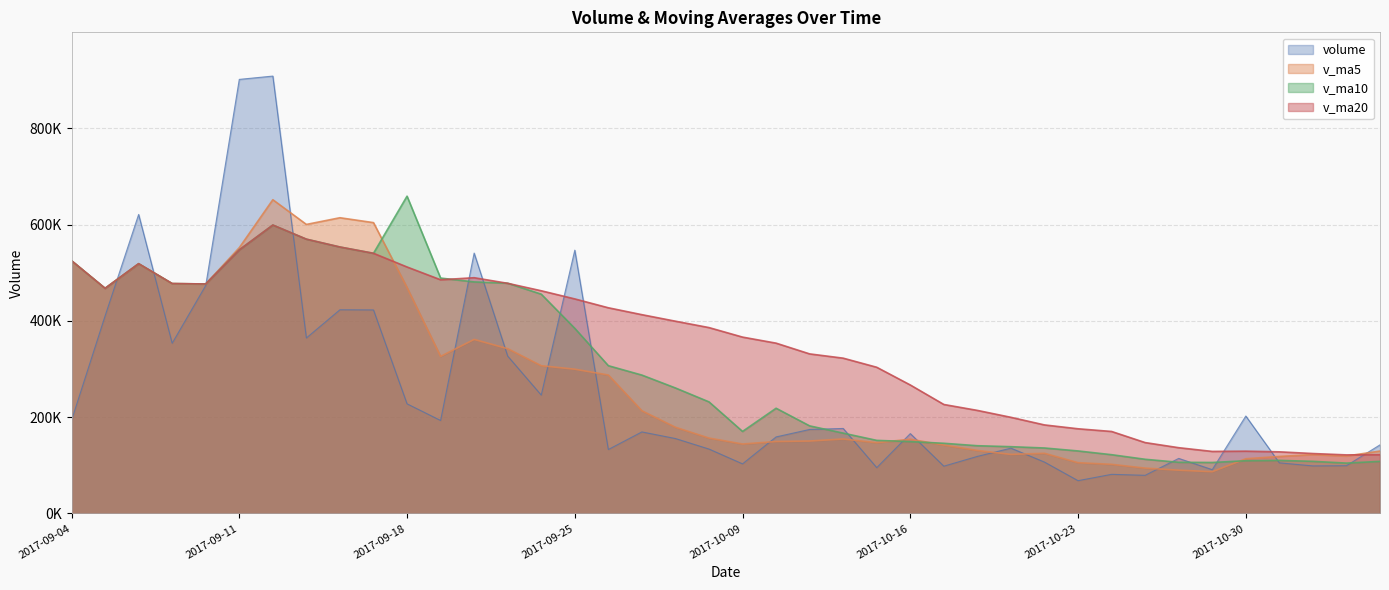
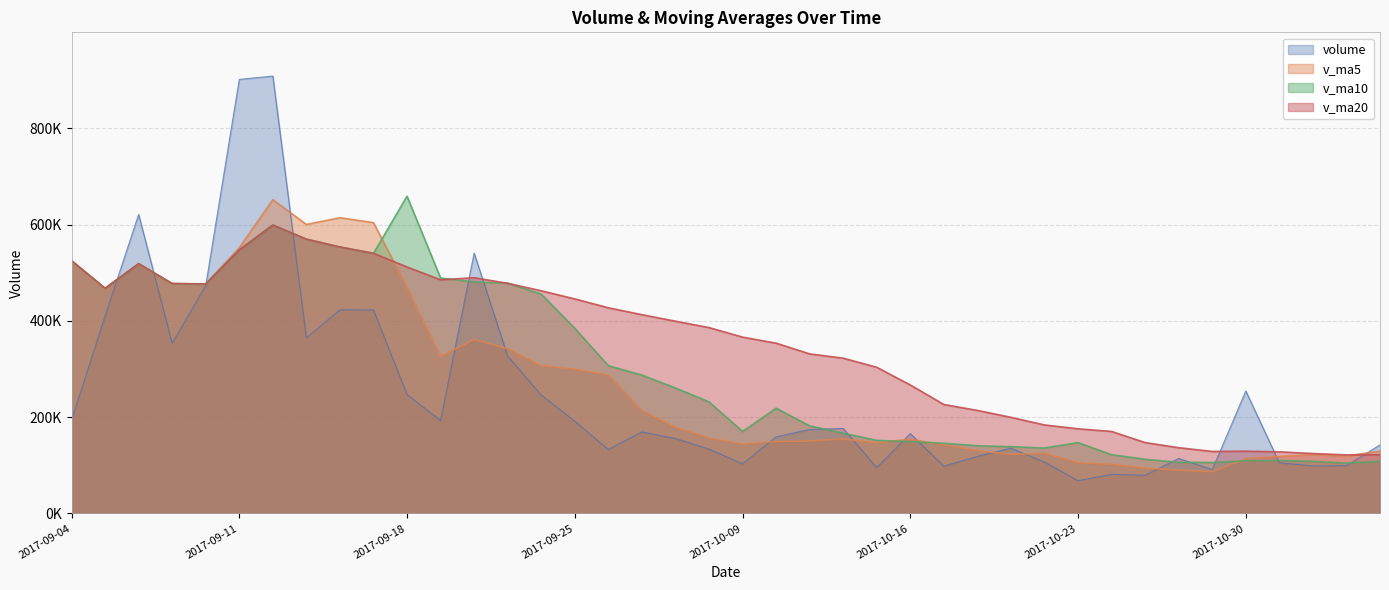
volume, 2017-09-18: 230000 -> 250000
volume, 2017-09-25: 550000 -> 190000
v_ma10, 2017-10-23: 130000 -> 150000
volume, 2017-10-30: 200000 -> 250000
